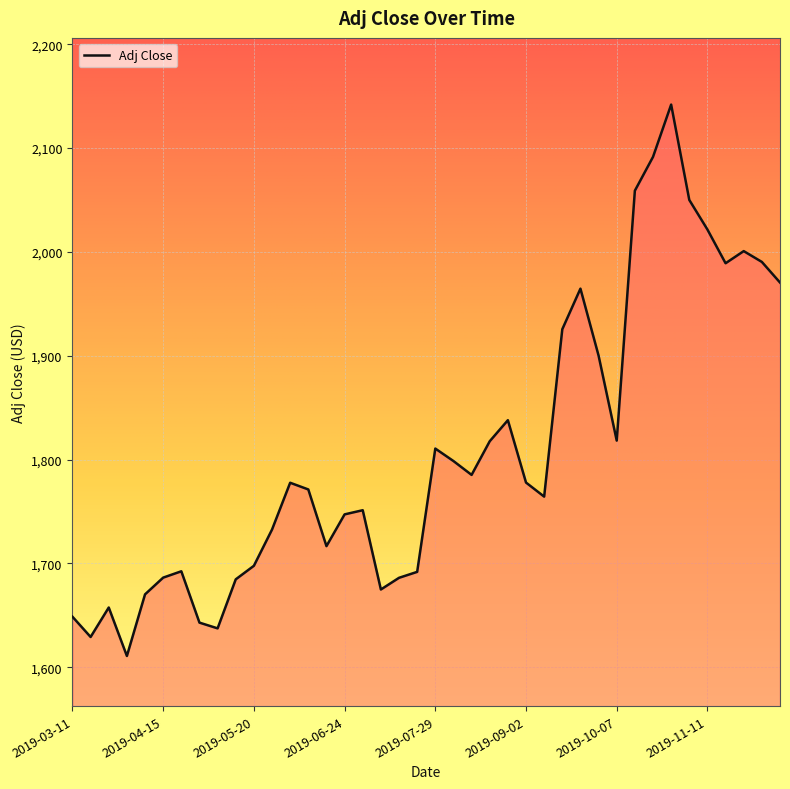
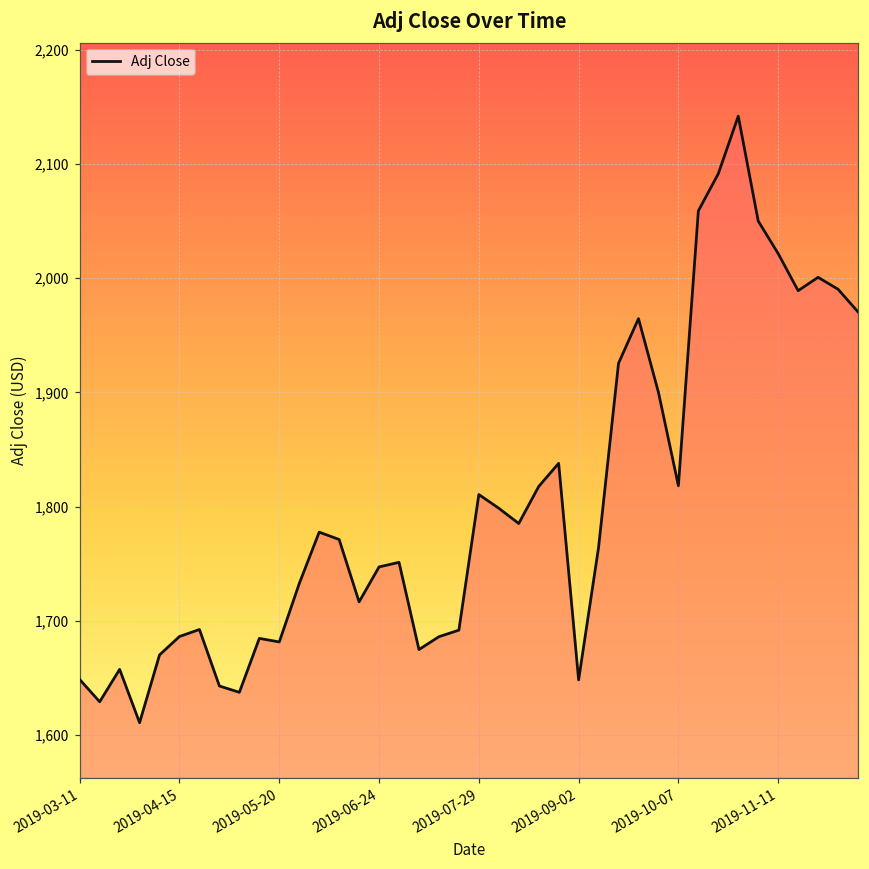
2019-05-20: 1,698 -> 1,681
2019-09-02: 1,778 -> 1,648
